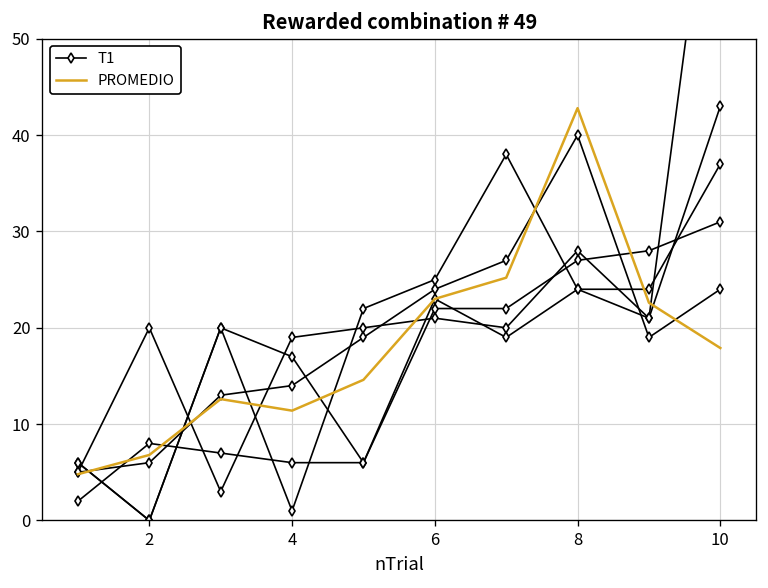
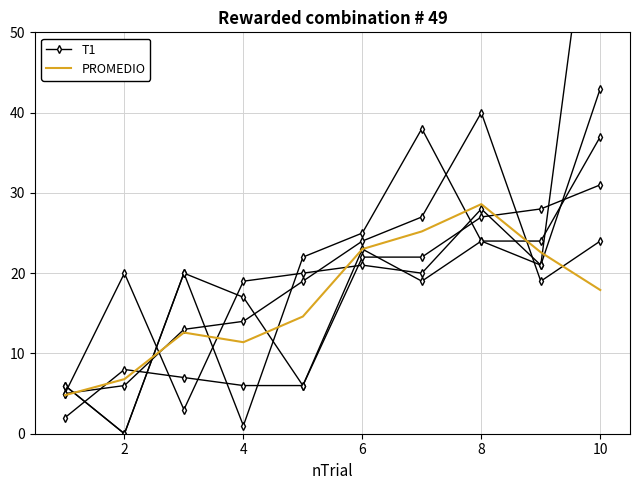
PROMEDIO, 8: 43 -> 29
